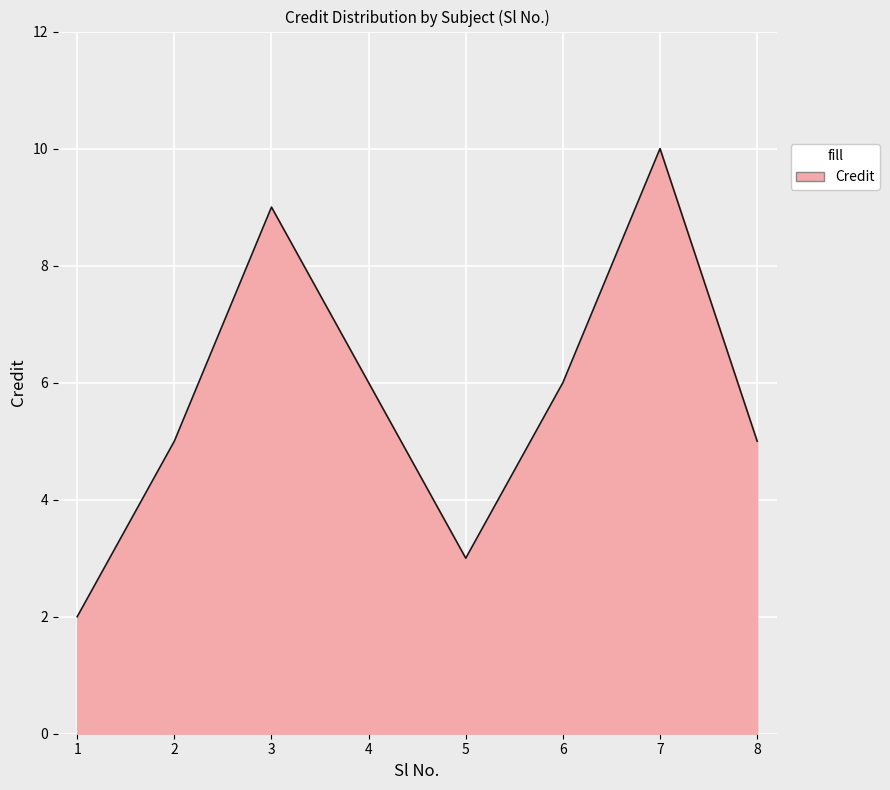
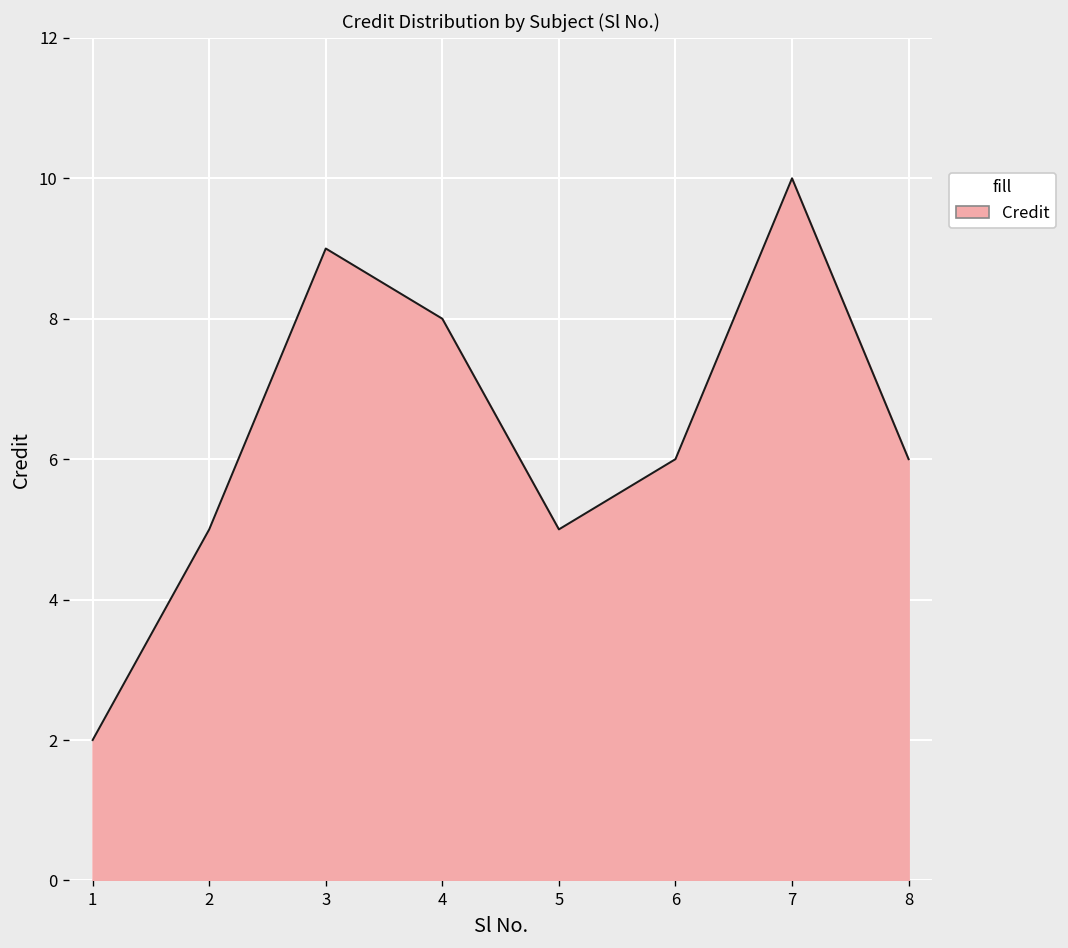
4: 6 -> 8
5: 3 -> 5
8: 5 -> 6
